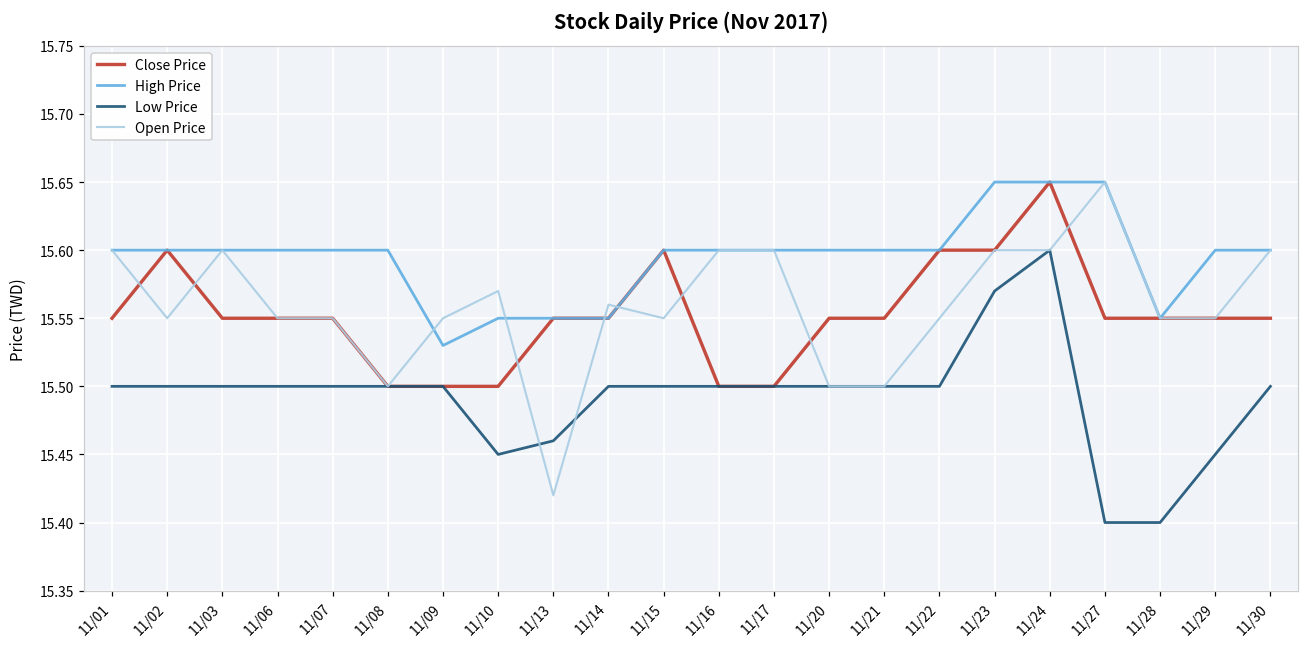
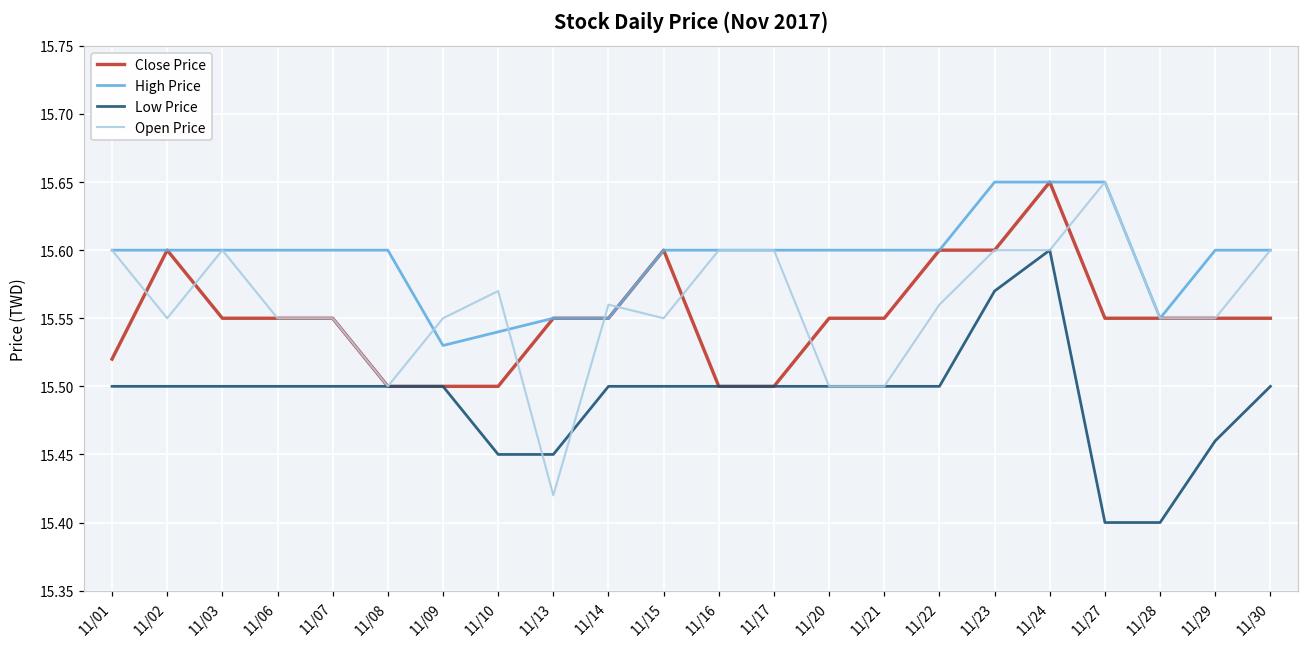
Close Price, 11/01: 15.55 -> 15.52
High Price, 11/10: 15.55 -> 15.54
Low Price, 11/13: 15.46 -> 15.45
Open Price, 11/22: 15.55 -> 15.56
Low Price, 11/29: 15.45 -> 15.46
